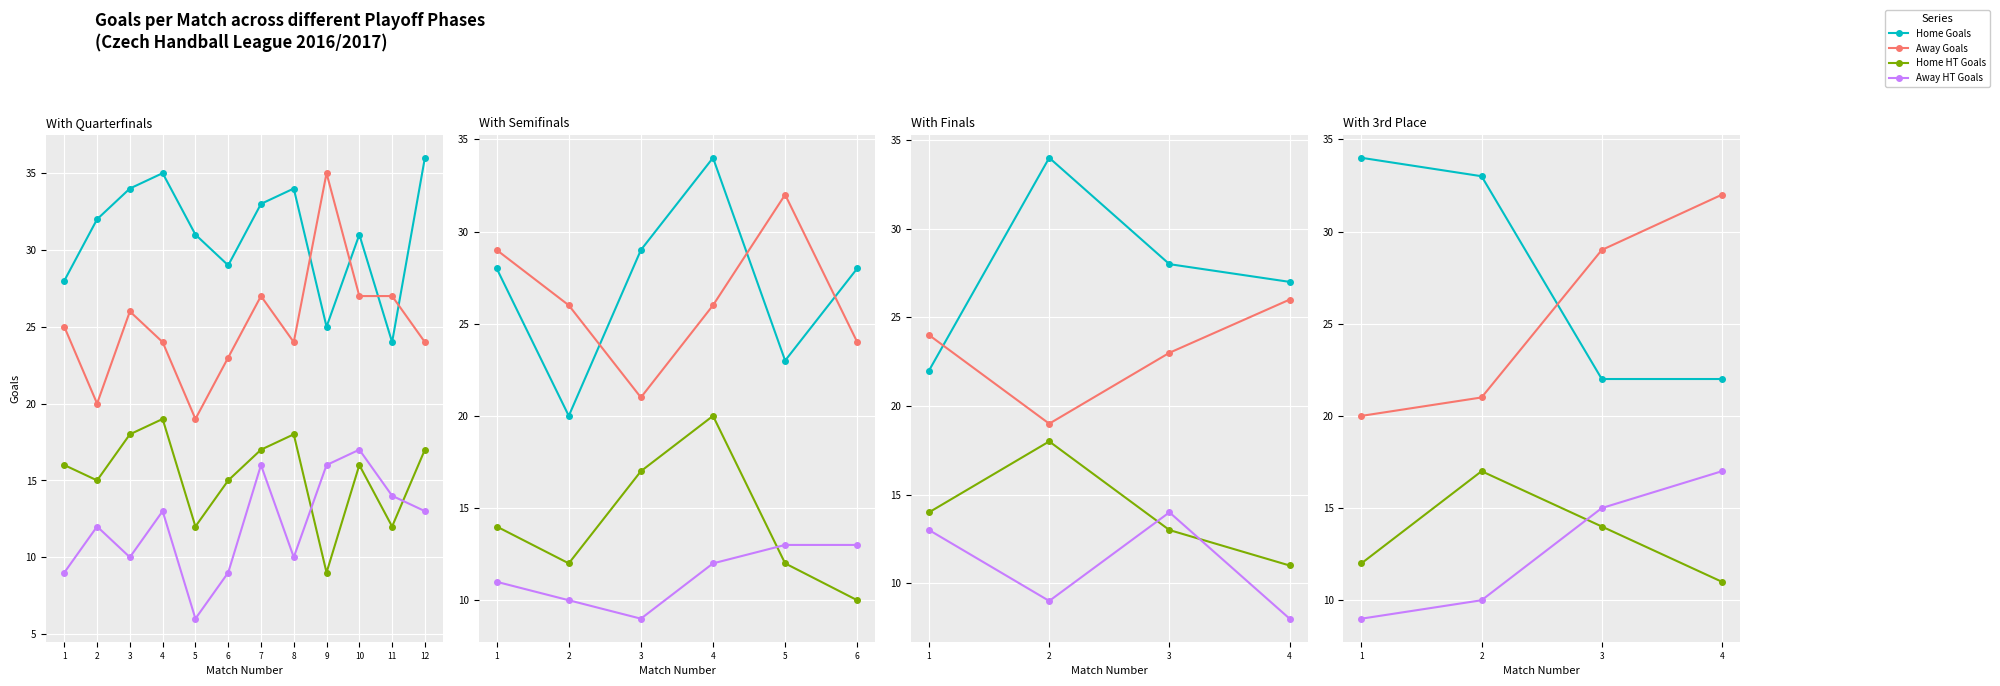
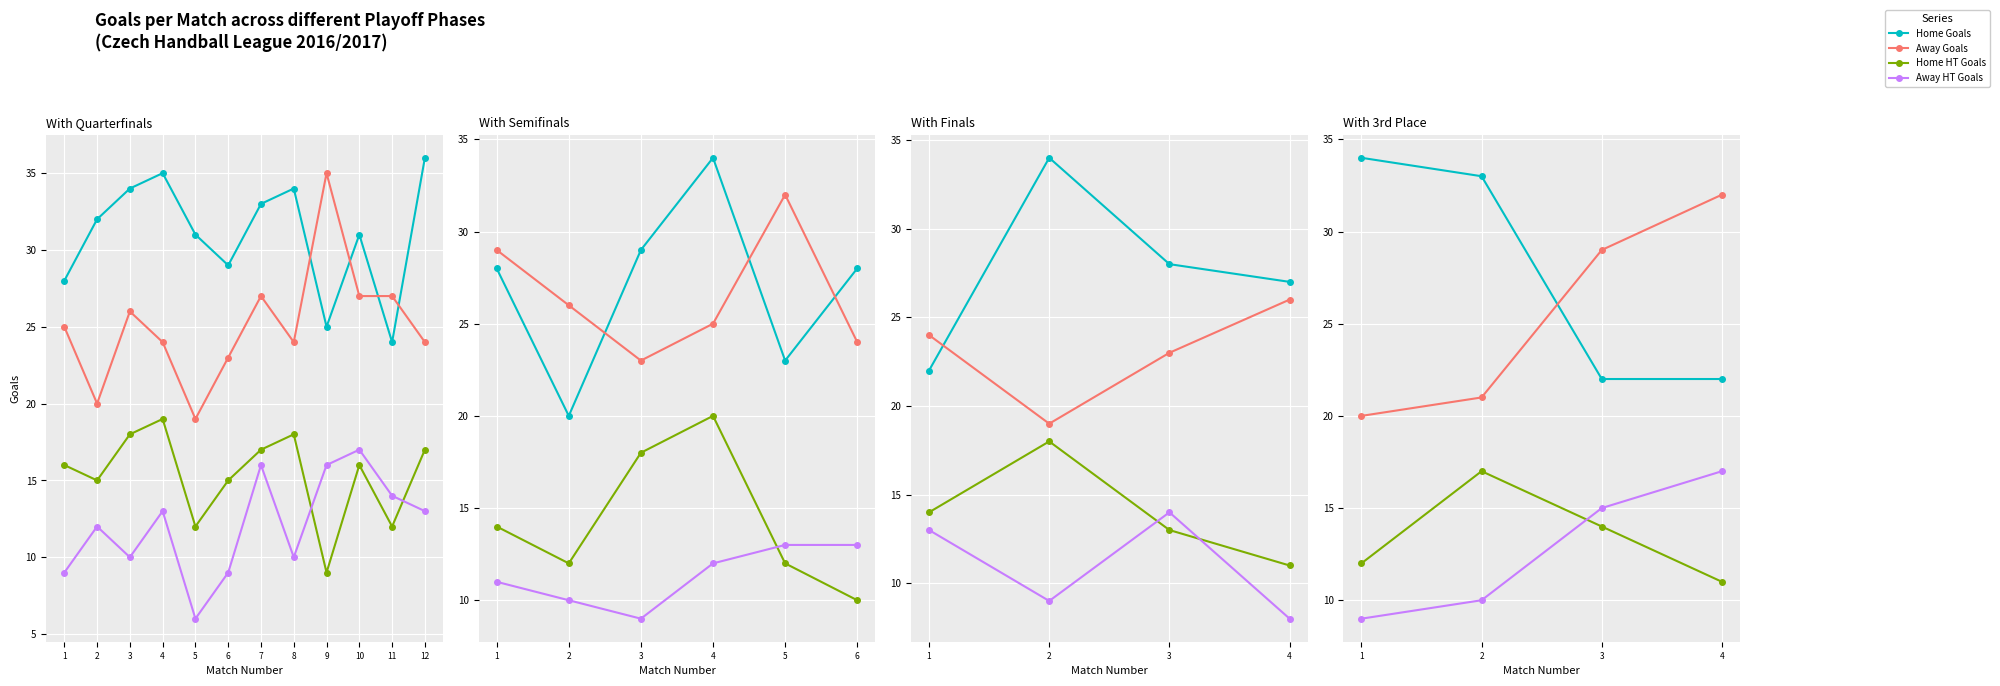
With Semifinals, Away Goals, 3: 21 -> 23
With Semifinals, Home HT Goals, 3: 17 -> 18
With Semifinals, Away Goals, 4: 26 -> 25
